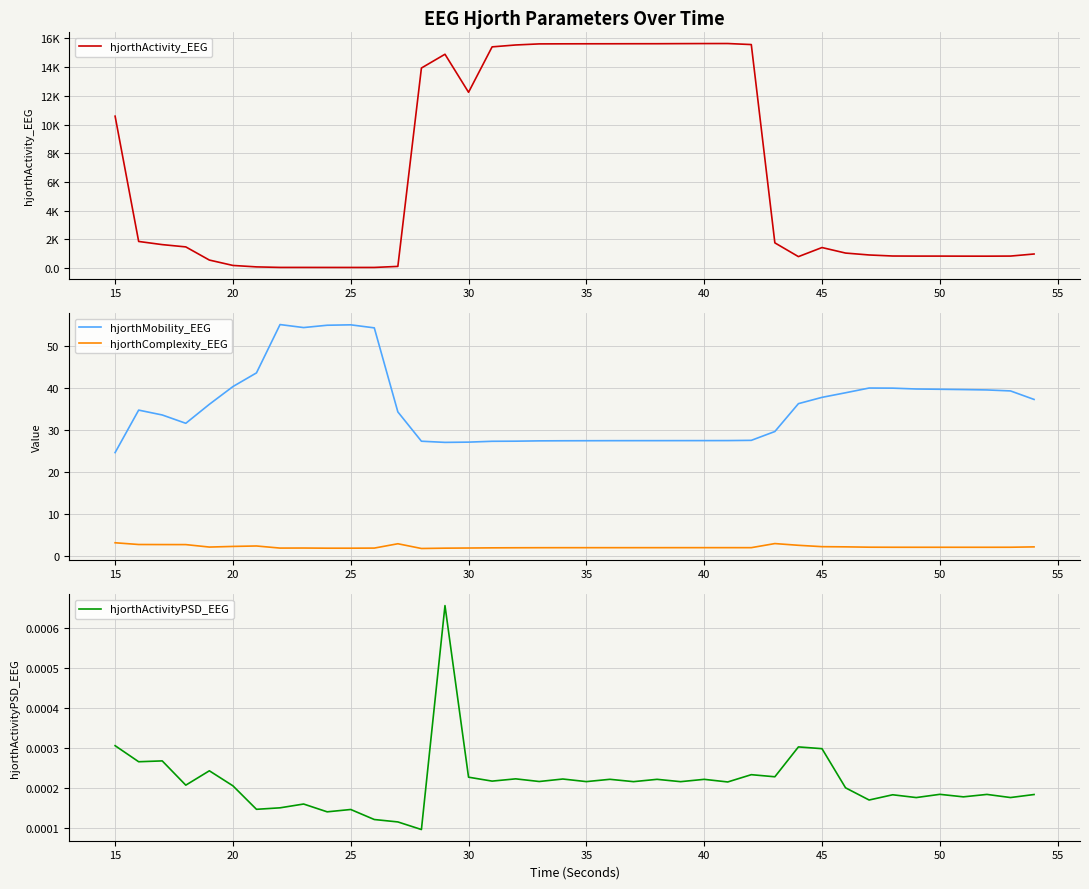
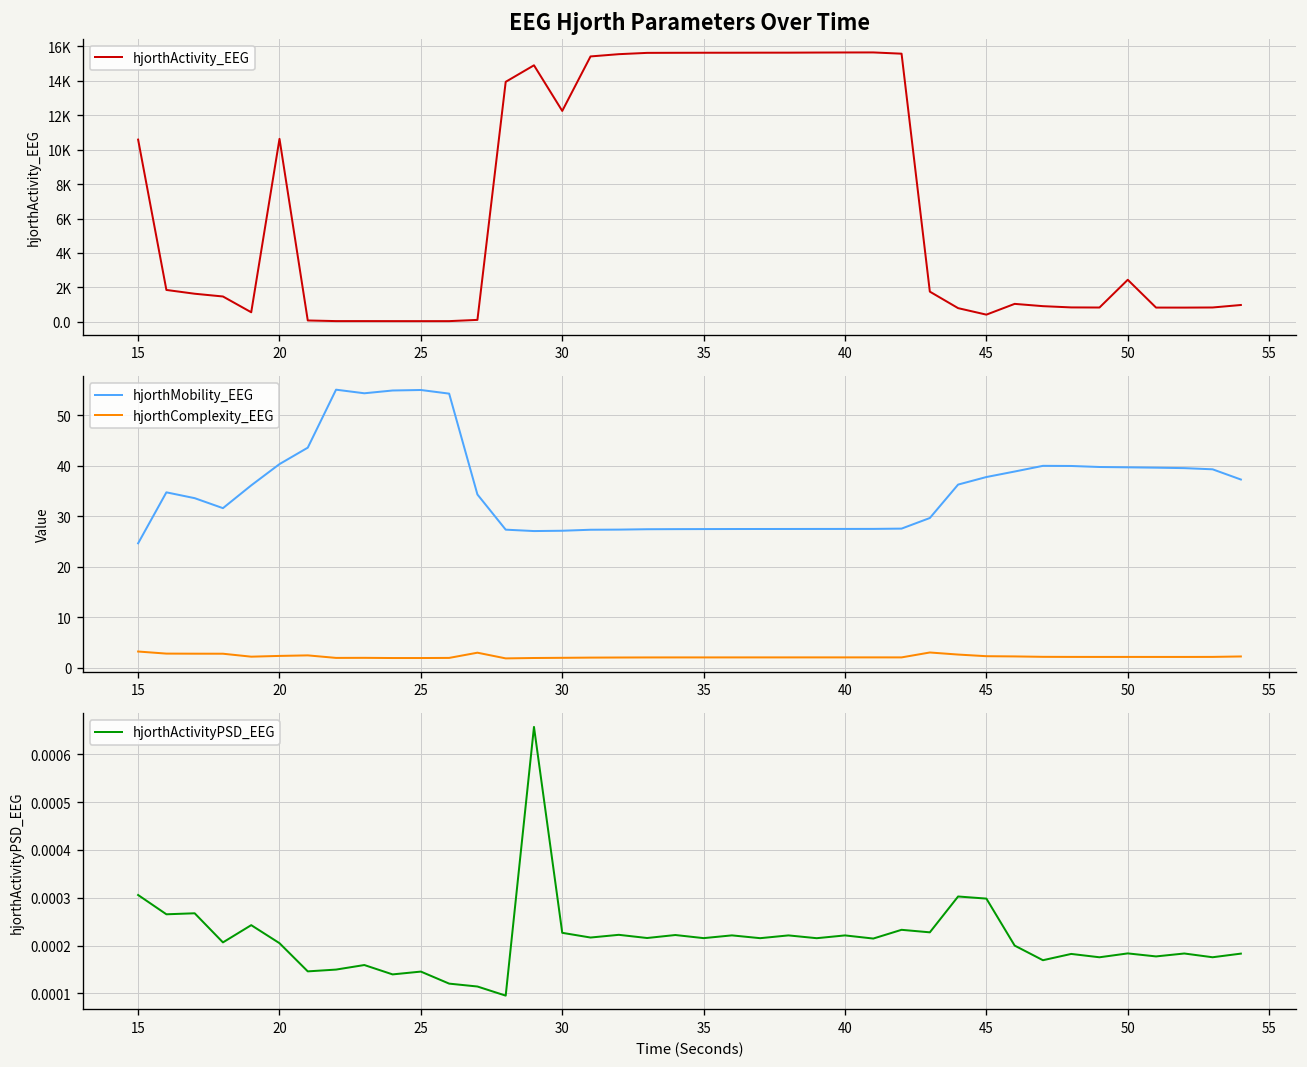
EEG Hjorth Parameters Over Time, 20: 200 -> 10600
EEG Hjorth Parameters Over Time, 45: 1400 -> 400
EEG Hjorth Parameters Over Time, 50: 800 -> 2400
